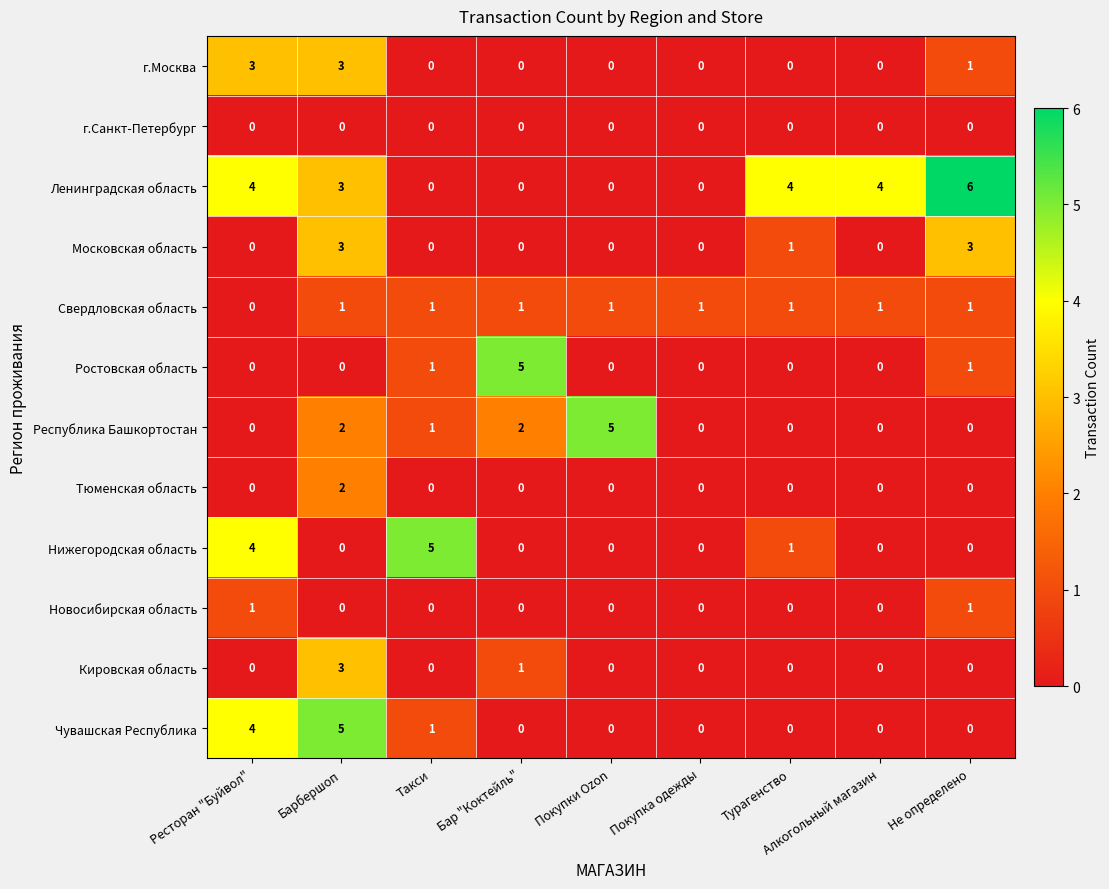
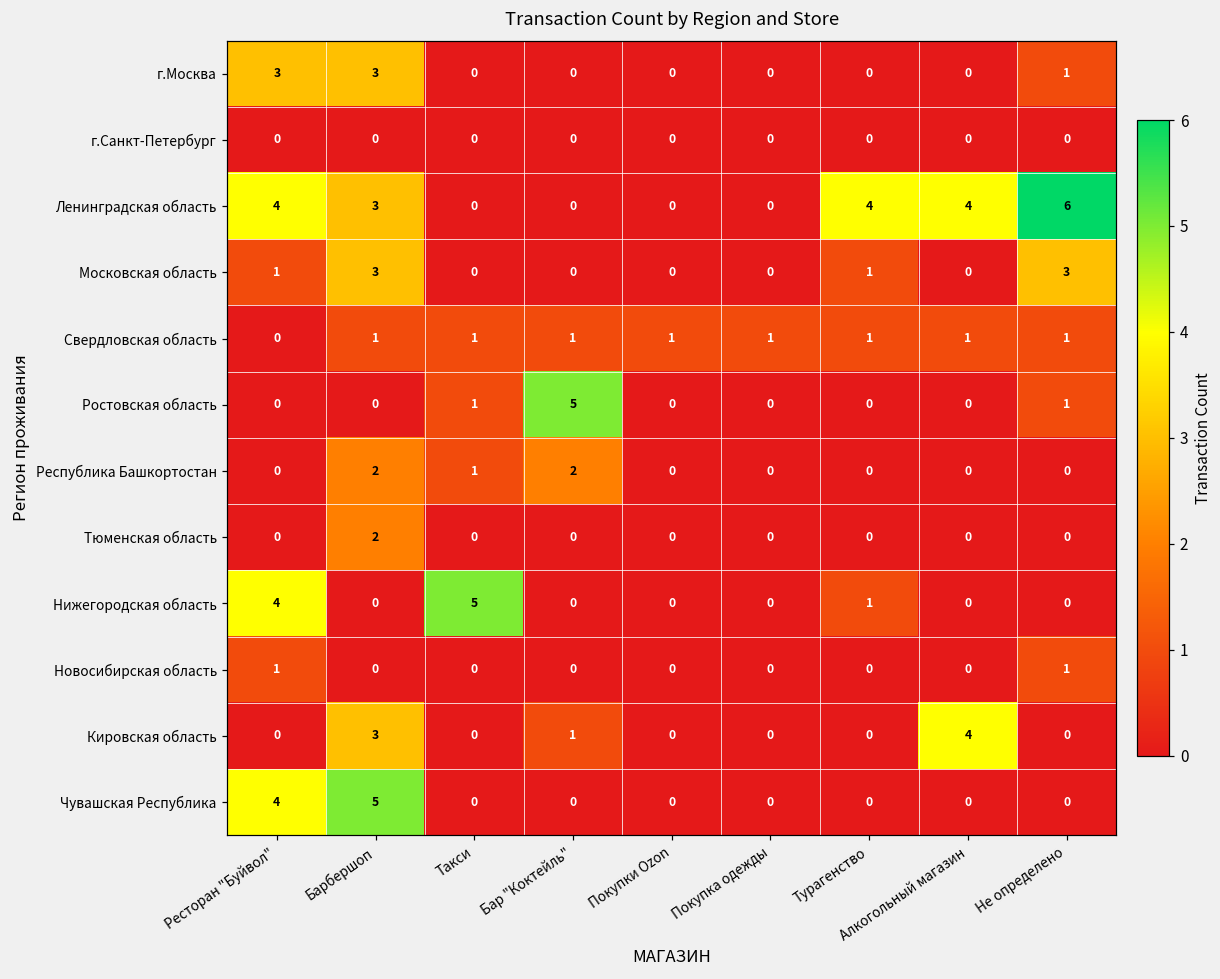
Московская область, Ресторан "Буйвол": 0 -> 1
Республика Башкортостан, Покупки Ozon: 5 -> 0
Кировская область, Алкогольный магазин: 0 -> 4
Чувашская Республика, Такси: 1 -> 0
